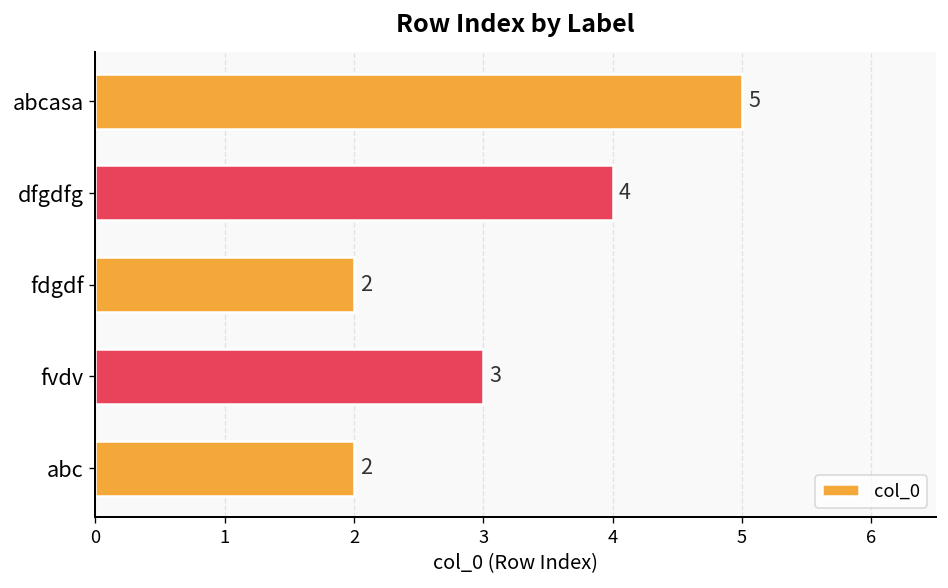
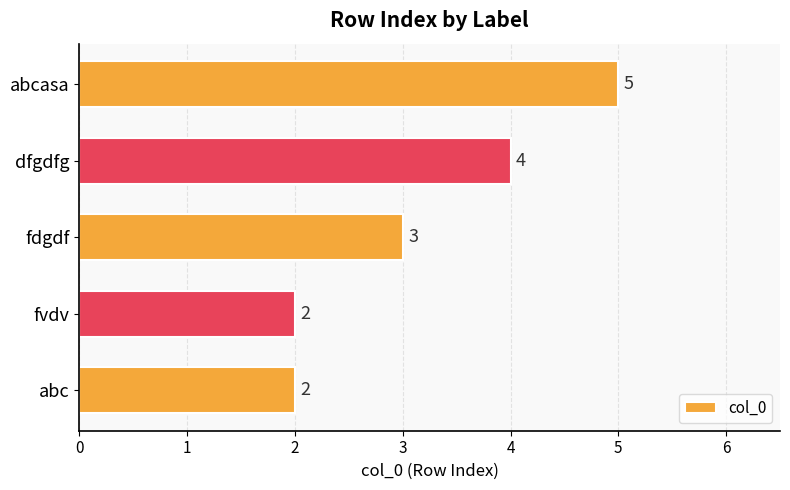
fdgdf: 2 -> 3
fvdv: 3 -> 2
